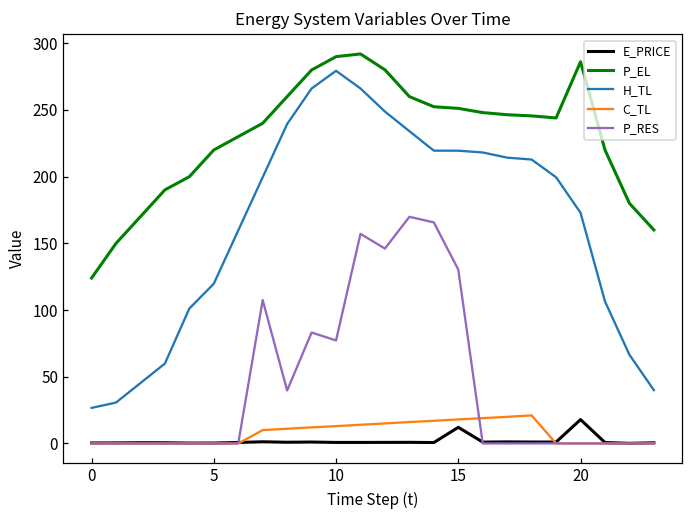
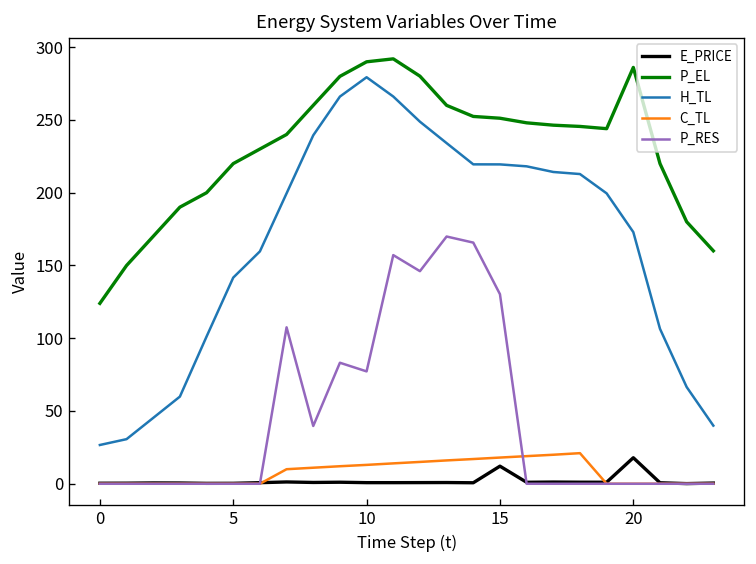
H_TL, 5: 120 -> 142
